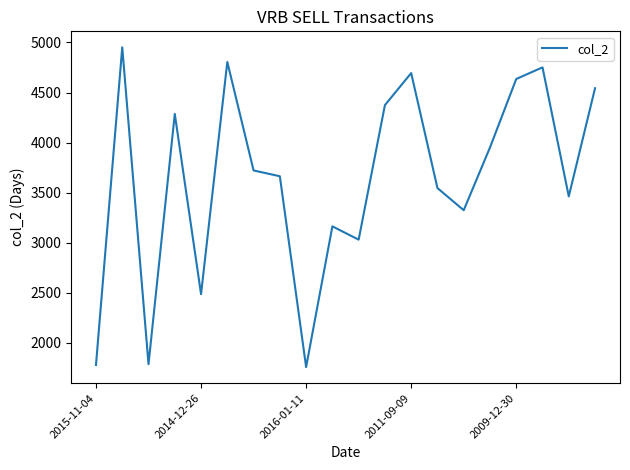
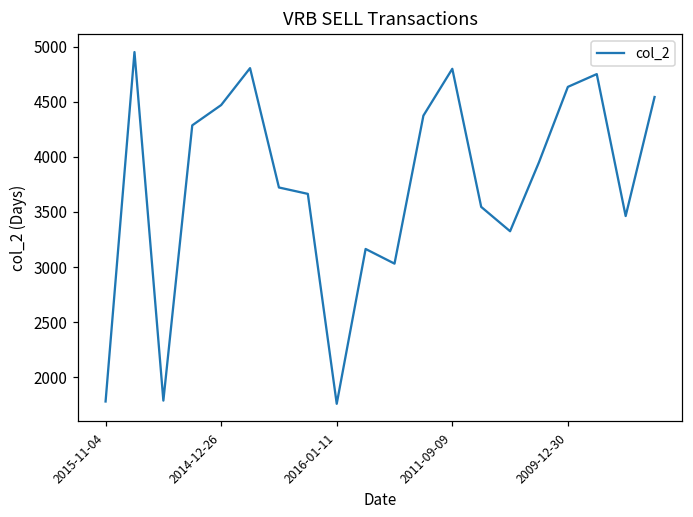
2014-12-26: 2490 -> 4470
2011-09-09: 4690 -> 4800
